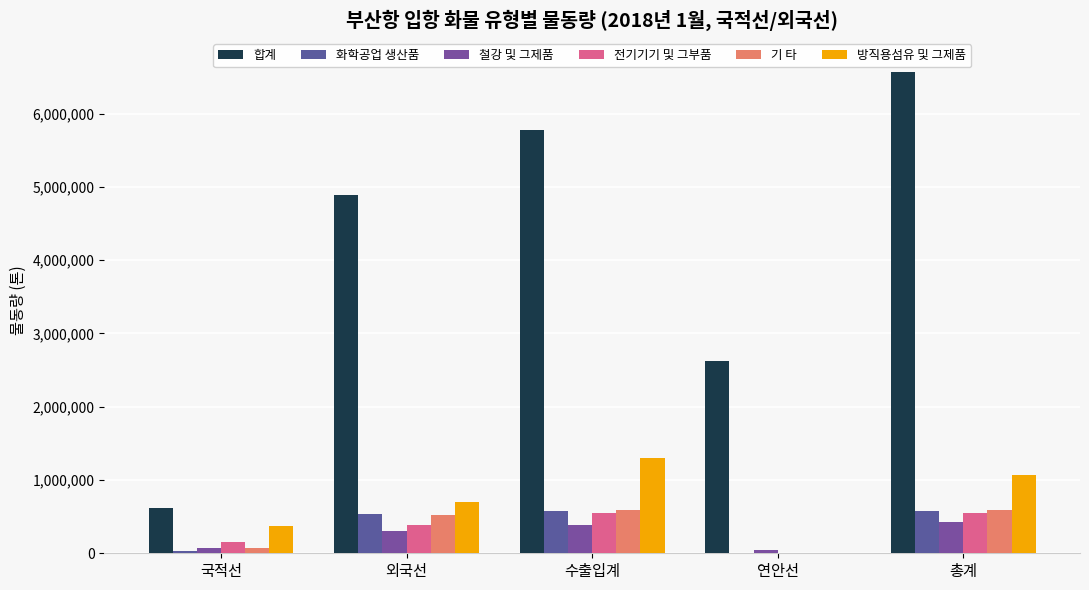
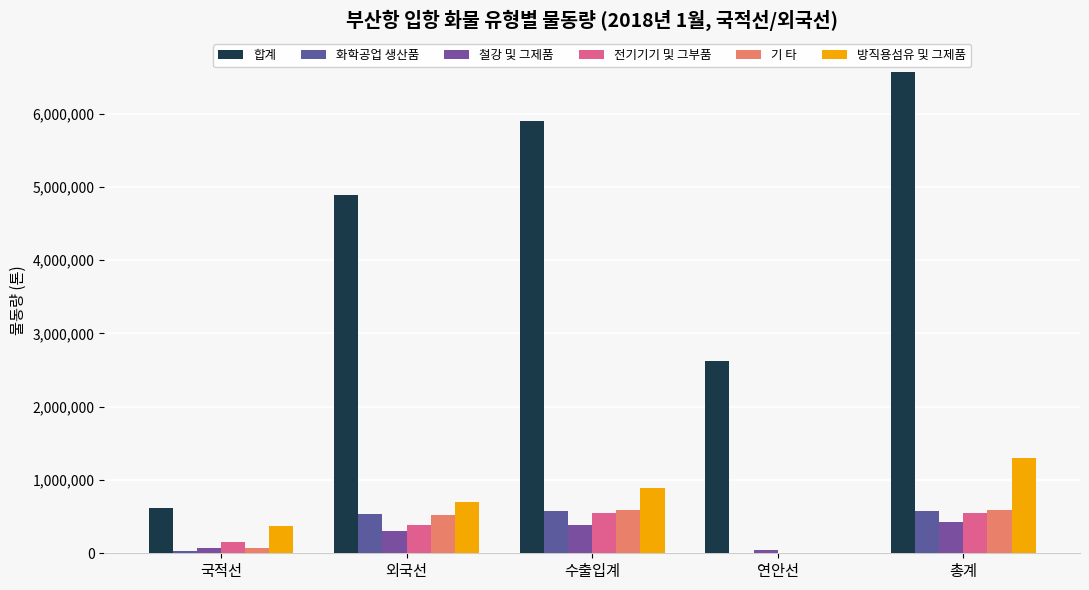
합계, 수출입계: 5,800,000 -> 5,900,000
방직용섬유 및 그제품, 수출입계: 1,300,000 -> 900,000
방직용섬유 및 그제품, 총계: 1,100,000 -> 1,300,000
